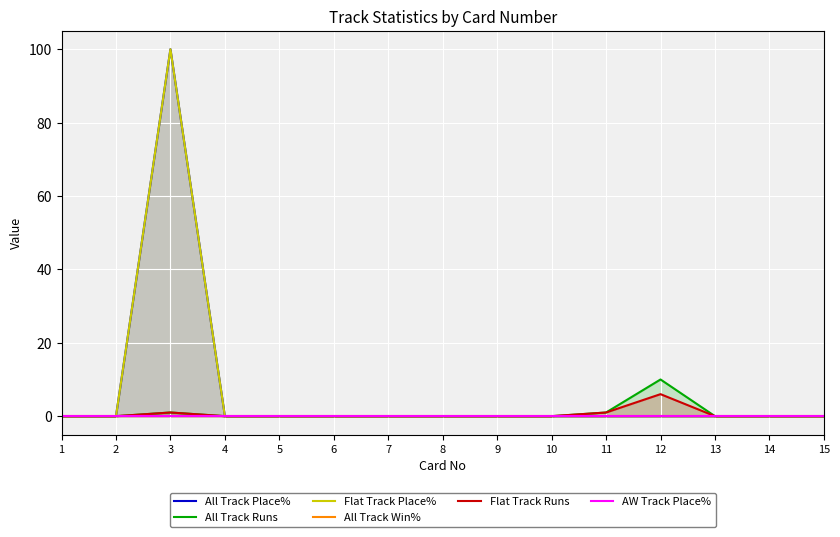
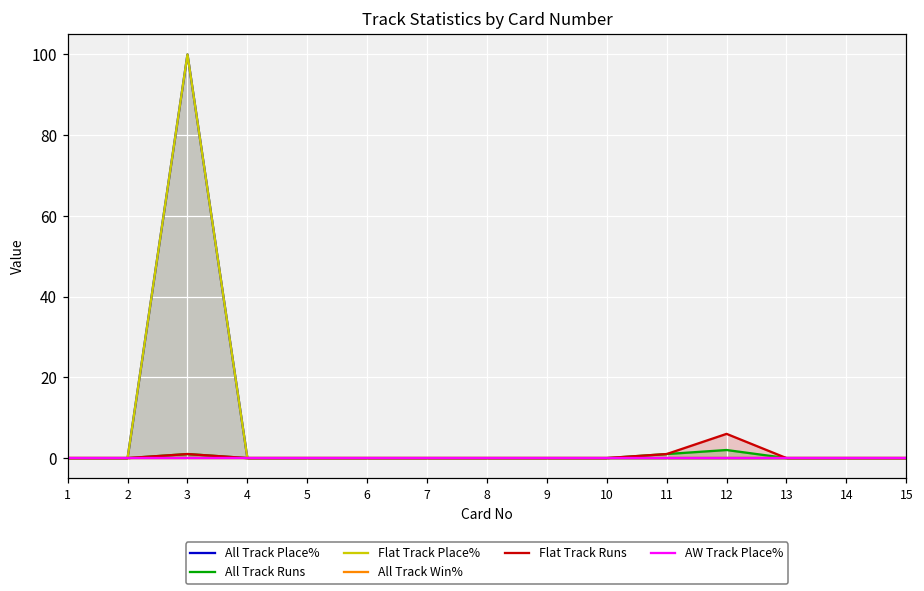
All Track Runs, 12: 10 -> 2
